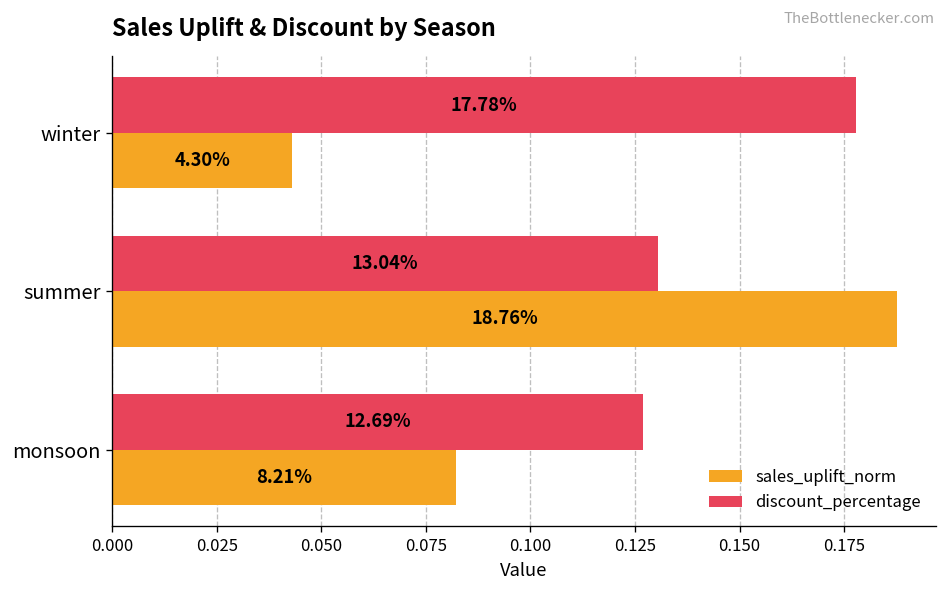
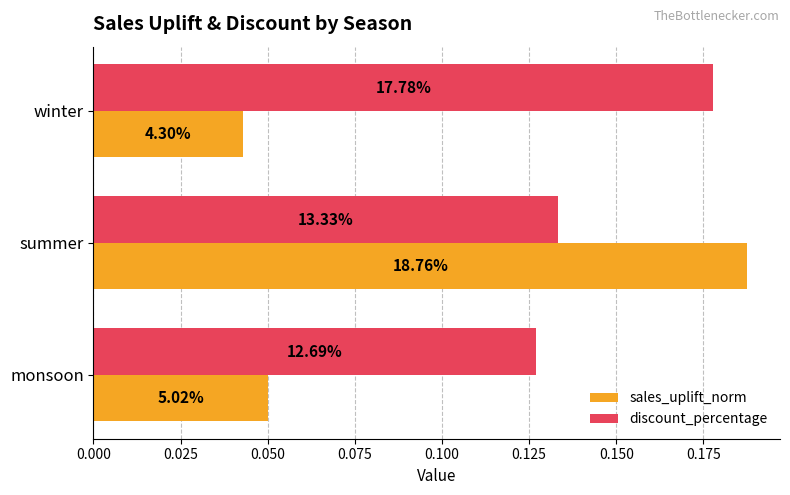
discount_percentage, summer: 13.04% -> 13.33%
sales_uplift_norm, monsoon: 8.21% -> 5.02%
